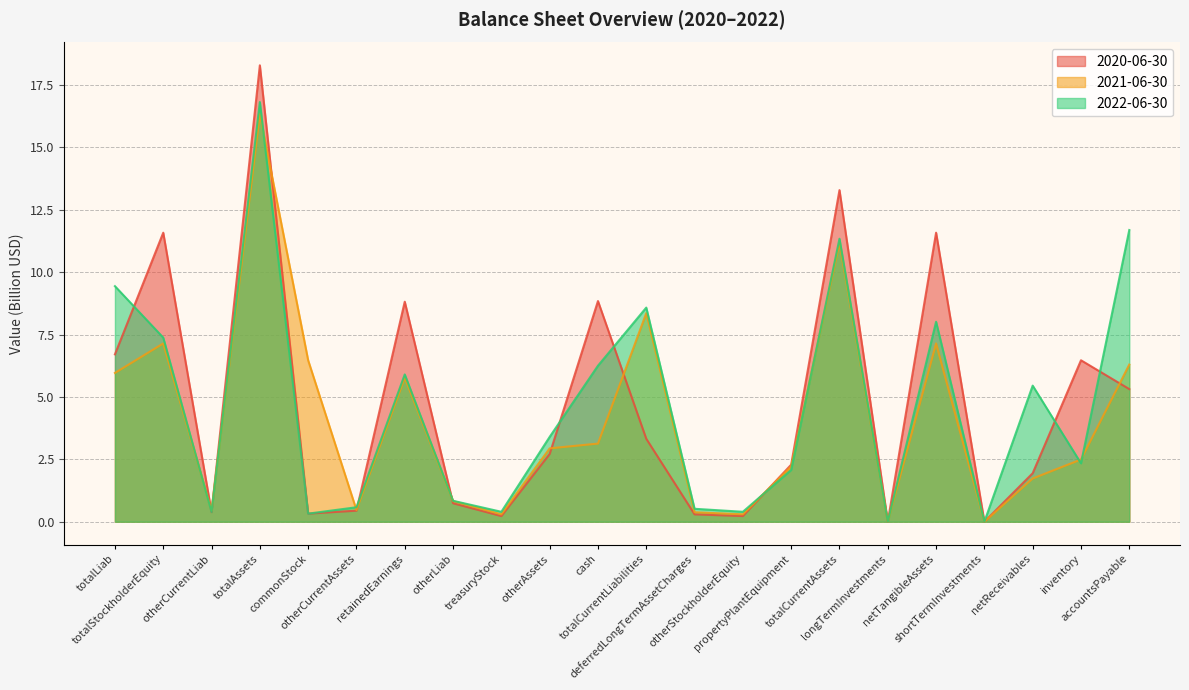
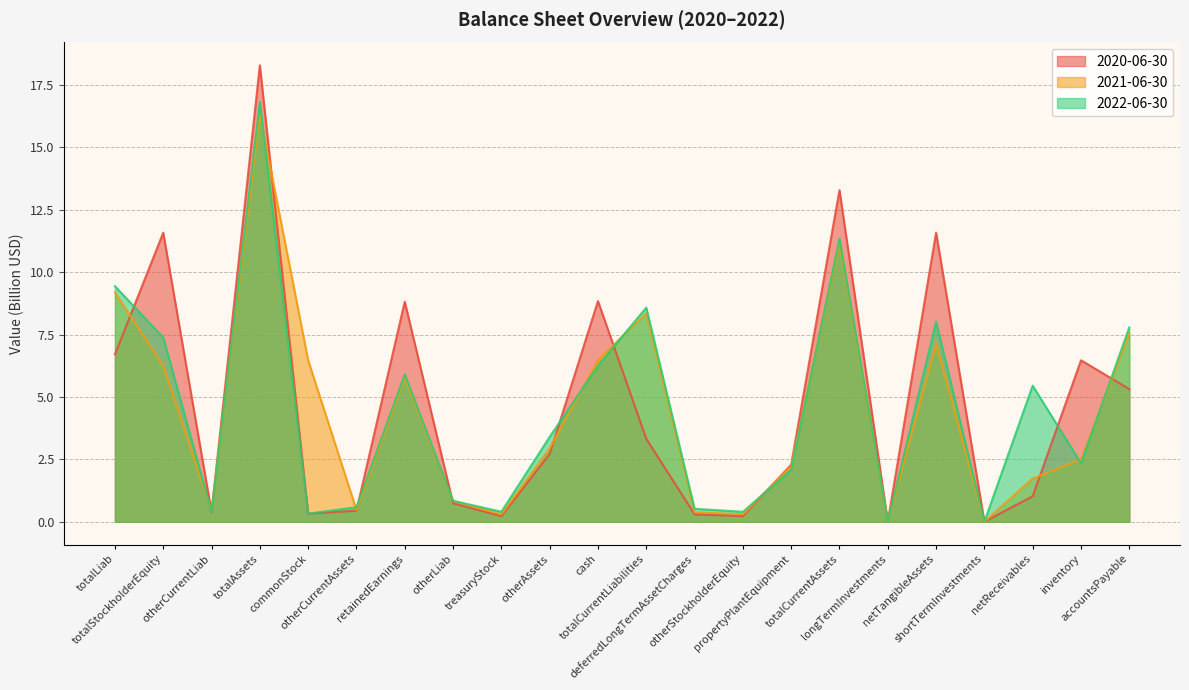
2021-06-30, totalLiab: 6.0 -> 9.2
2021-06-30, totalStockholderEquity: 7.1 -> 6.2
2021-06-30, cash: 3.1 -> 6.5
2020-06-30, netReceivables: 1.9 -> 1.0
2021-06-30, accountsPayable: 6.3 -> 7.5
2022-06-30, accountsPayable: 11.7 -> 7.8
